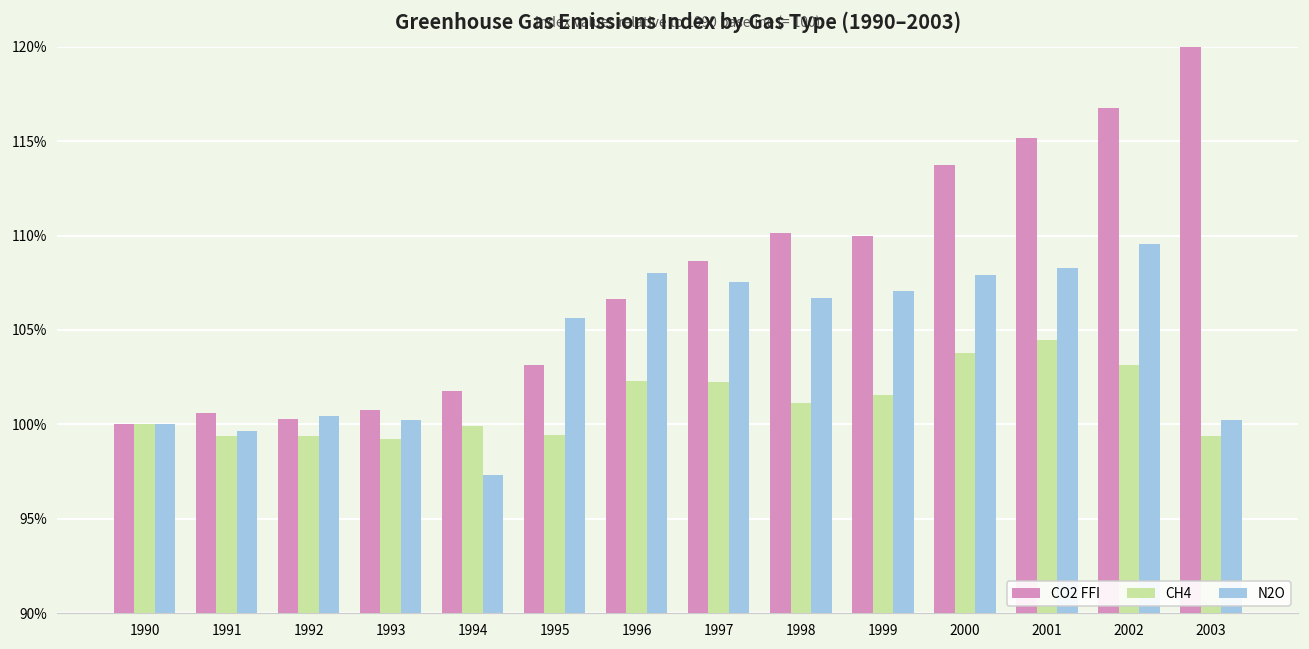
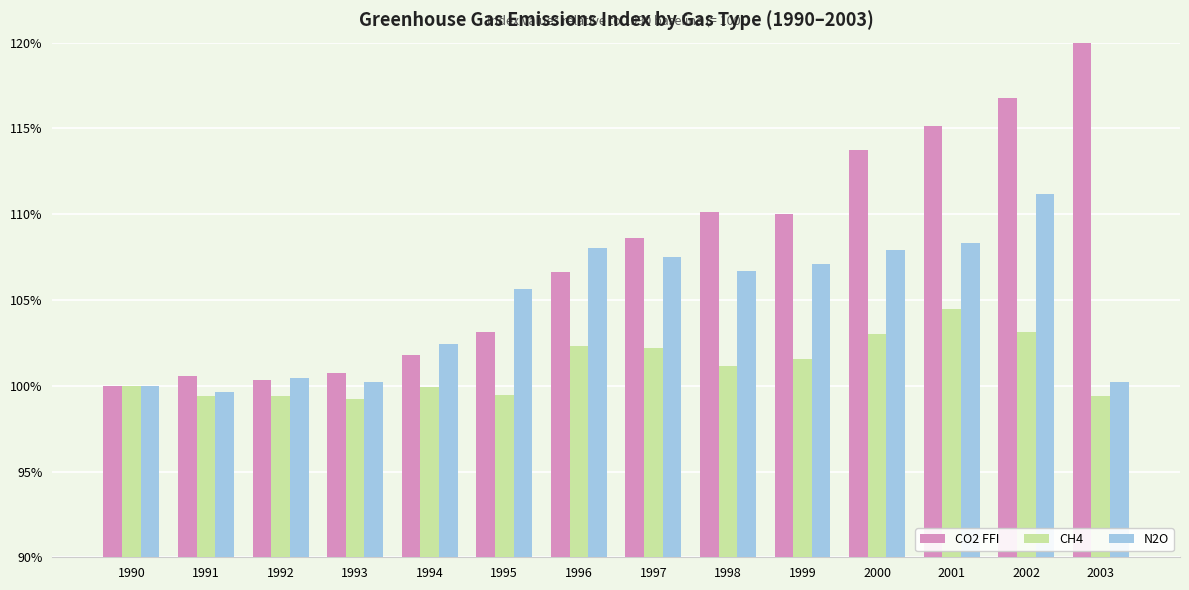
N2O, 1994: 97.3% -> 102.5%
CH4, 2000: 103.8% -> 103.0%
N2O, 2002: 109.5% -> 111.2%
